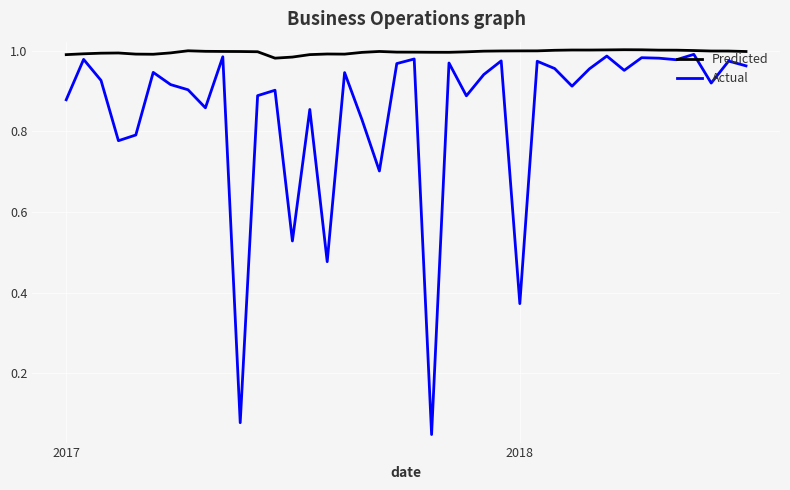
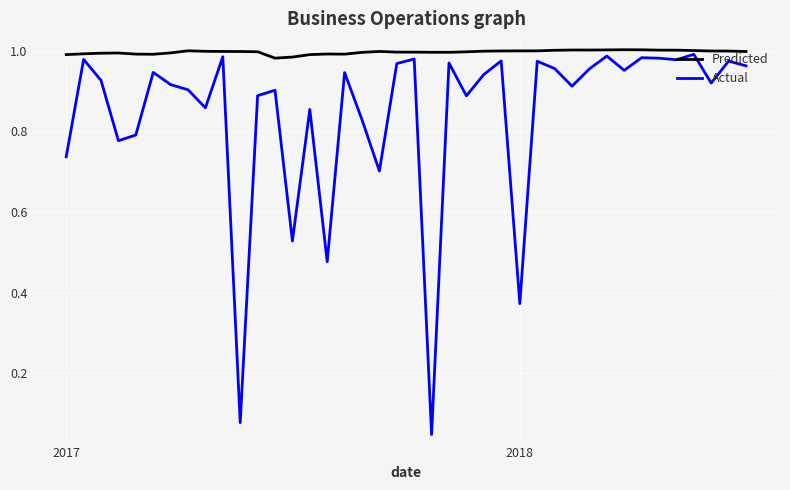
Actual, 2017: 0.88 -> 0.74
